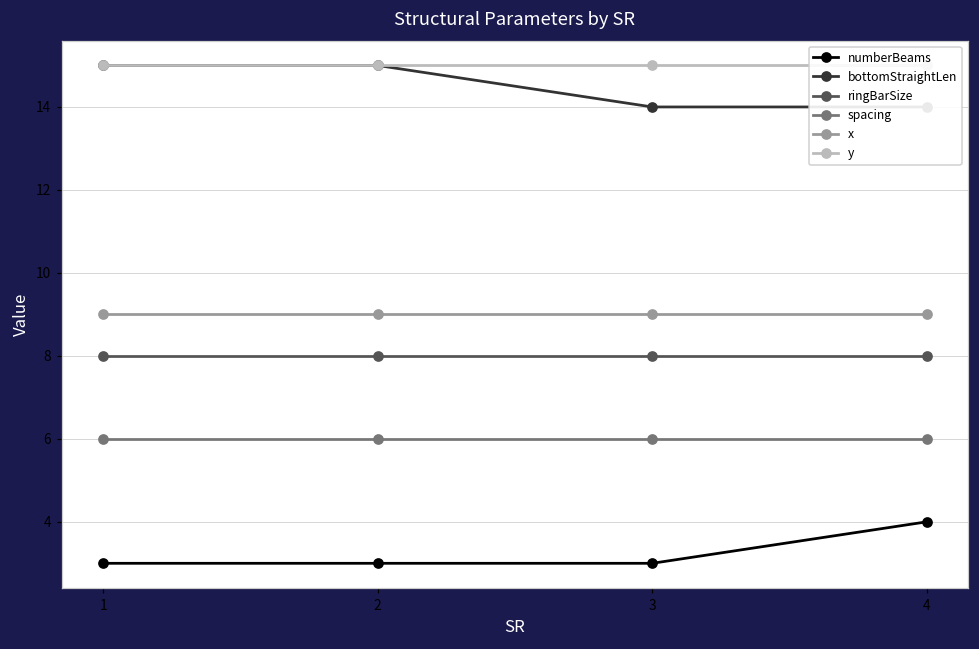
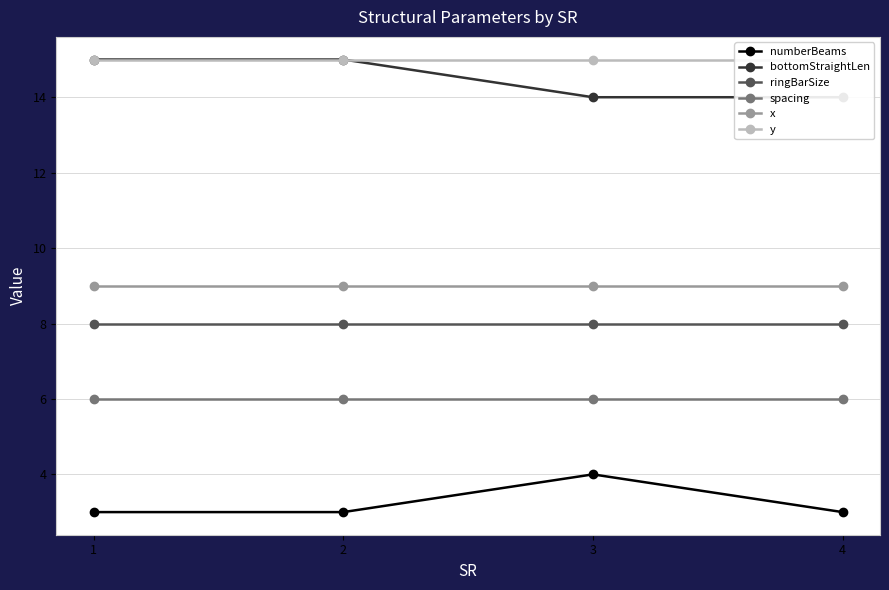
numberBeams, 3: 3 -> 4
numberBeams, 4: 4 -> 3
